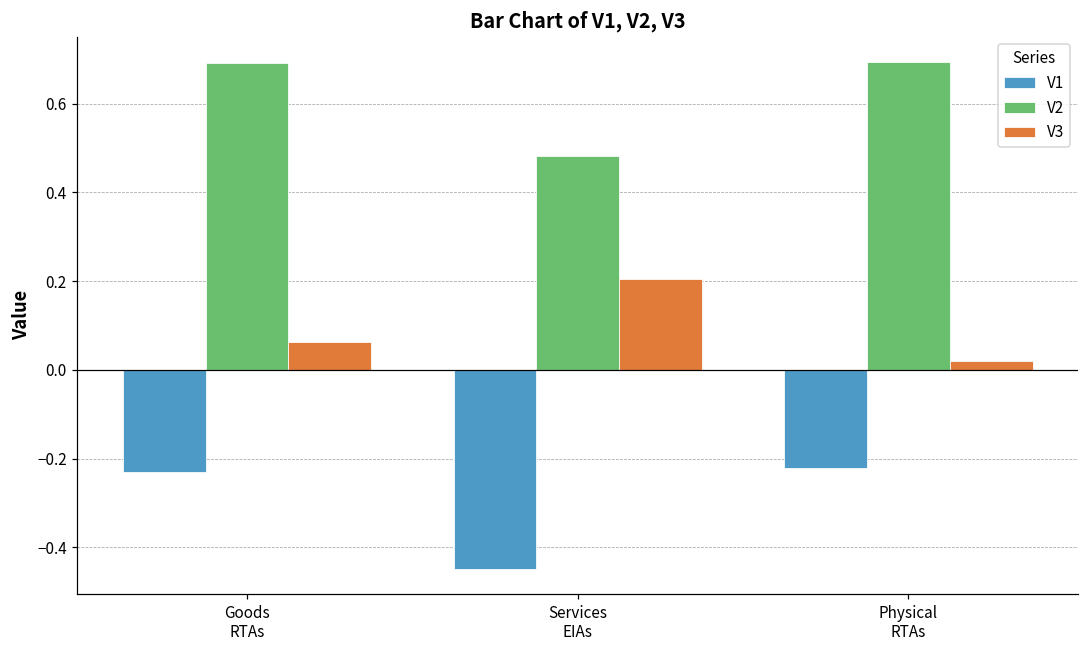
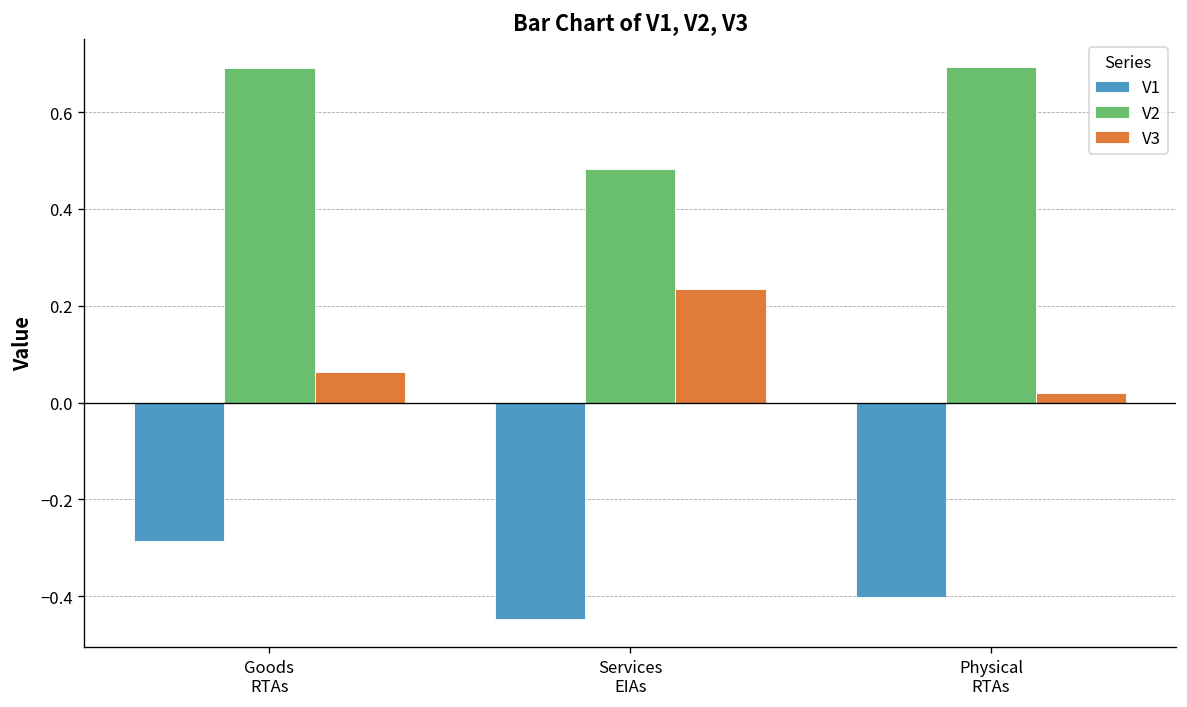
V1, Goods RTAs: -0.23 -> -0.29
V3, Services EIAs: 0.21 -> 0.23
V1, Physical RTAs: -0.22 -> -0.40
